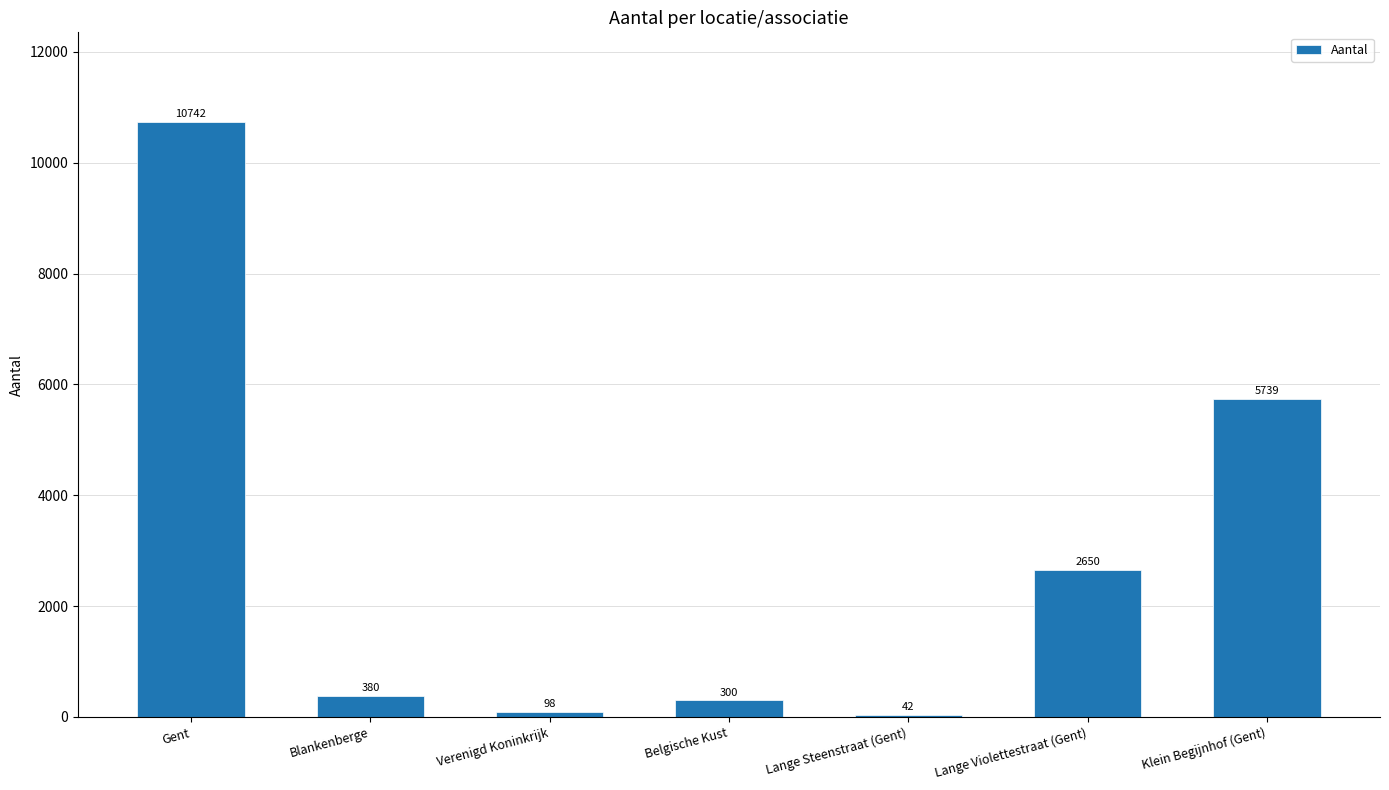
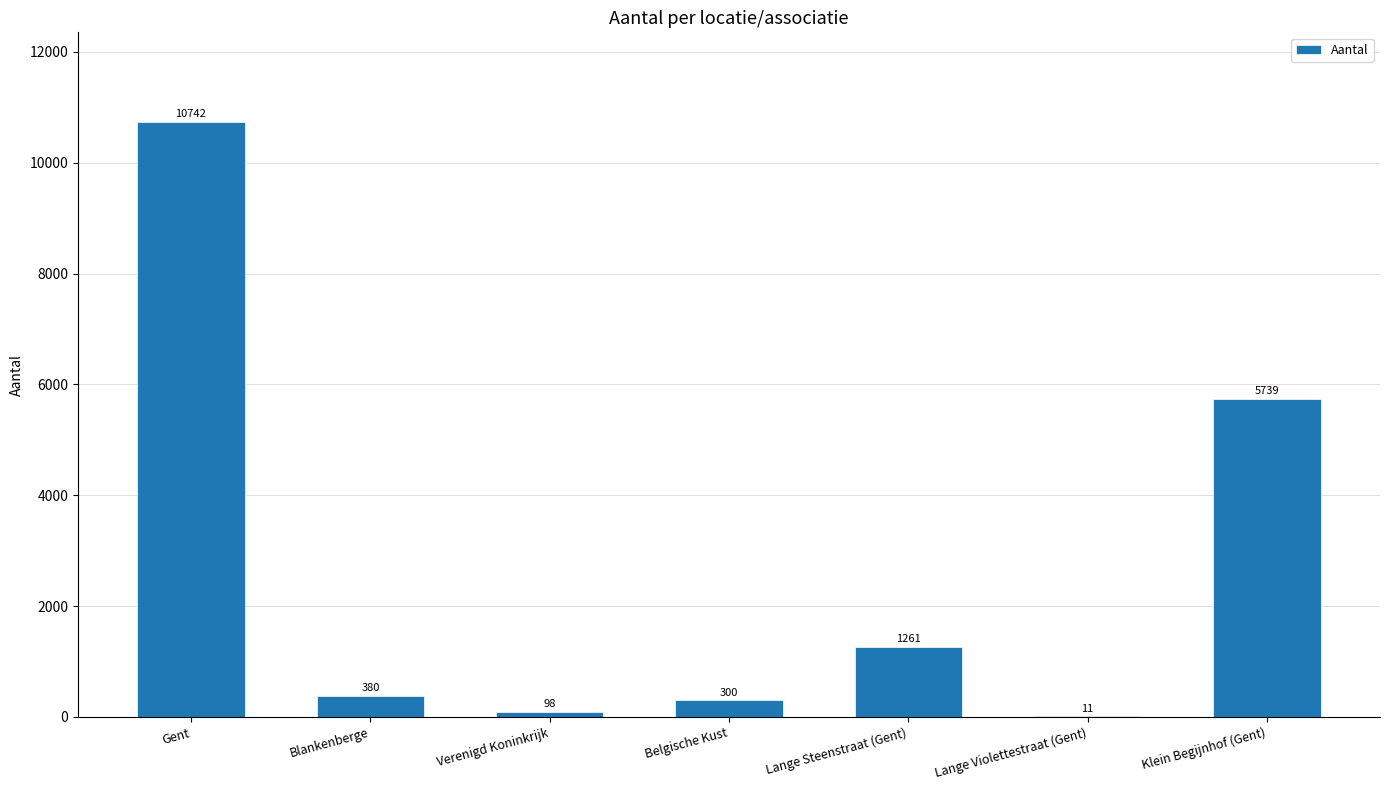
Lange Steenstraat (Gent): 42 -> 1261
Lange Violettestraat (Gent): 2650 -> 11
